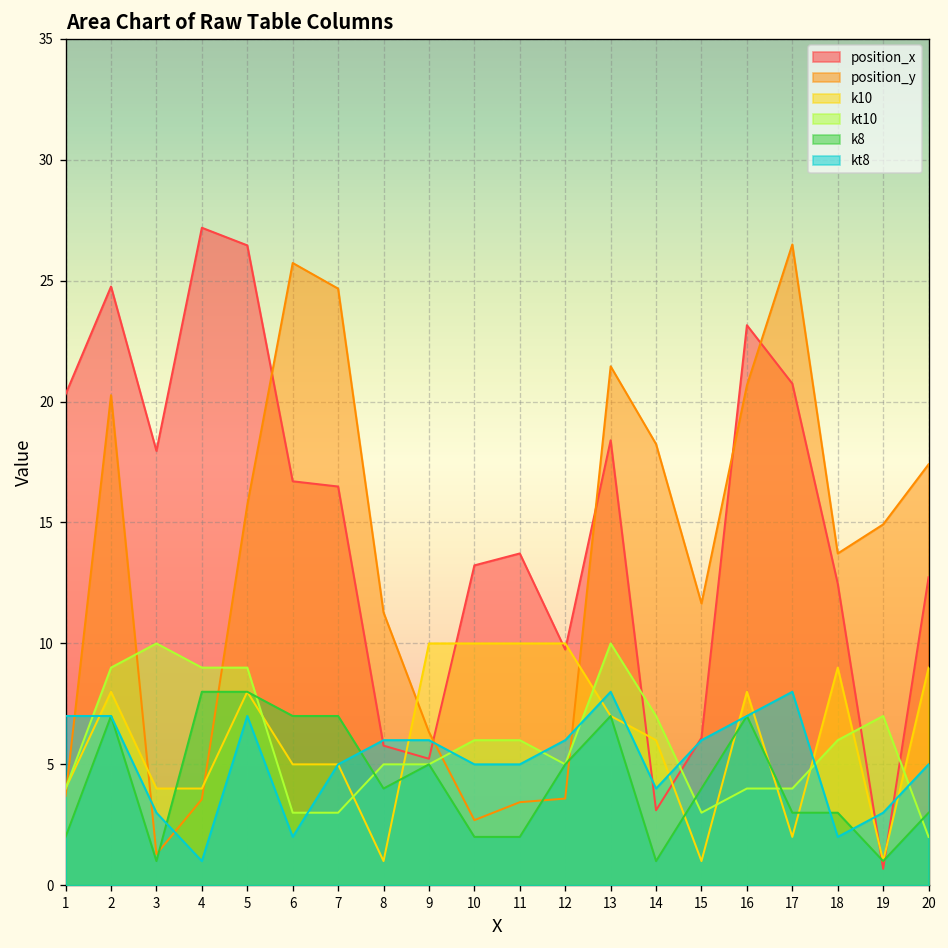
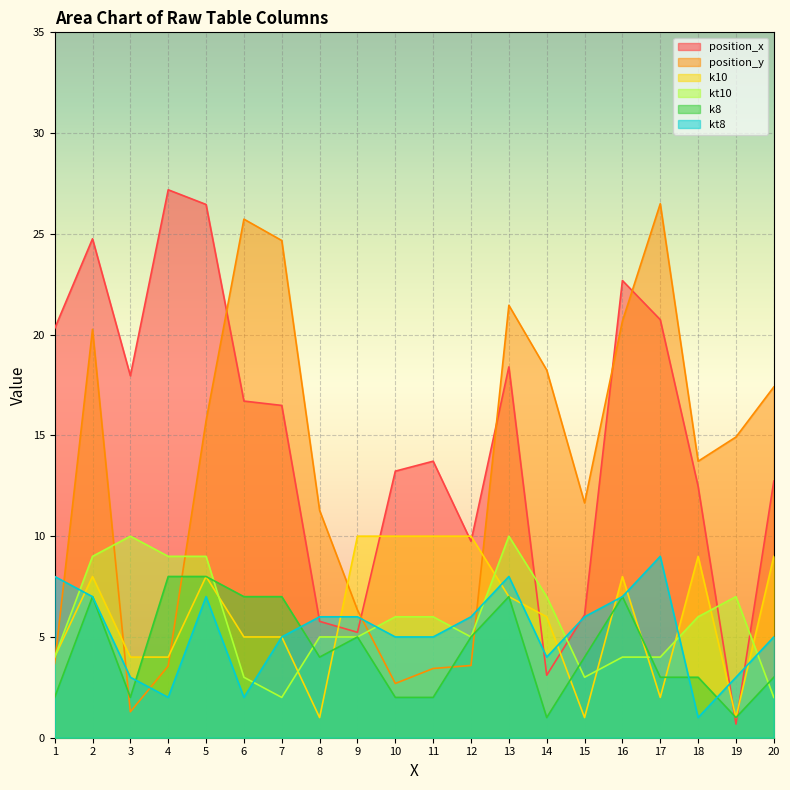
kt8, 1: 7 -> 8
k8, 3: 1 -> 2
kt8, 4: 1 -> 2
kt10, 7: 3 -> 2
position_x, 16: 23.2 -> 22.7
kt8, 17: 8 -> 9
kt8, 18: 2 -> 1
